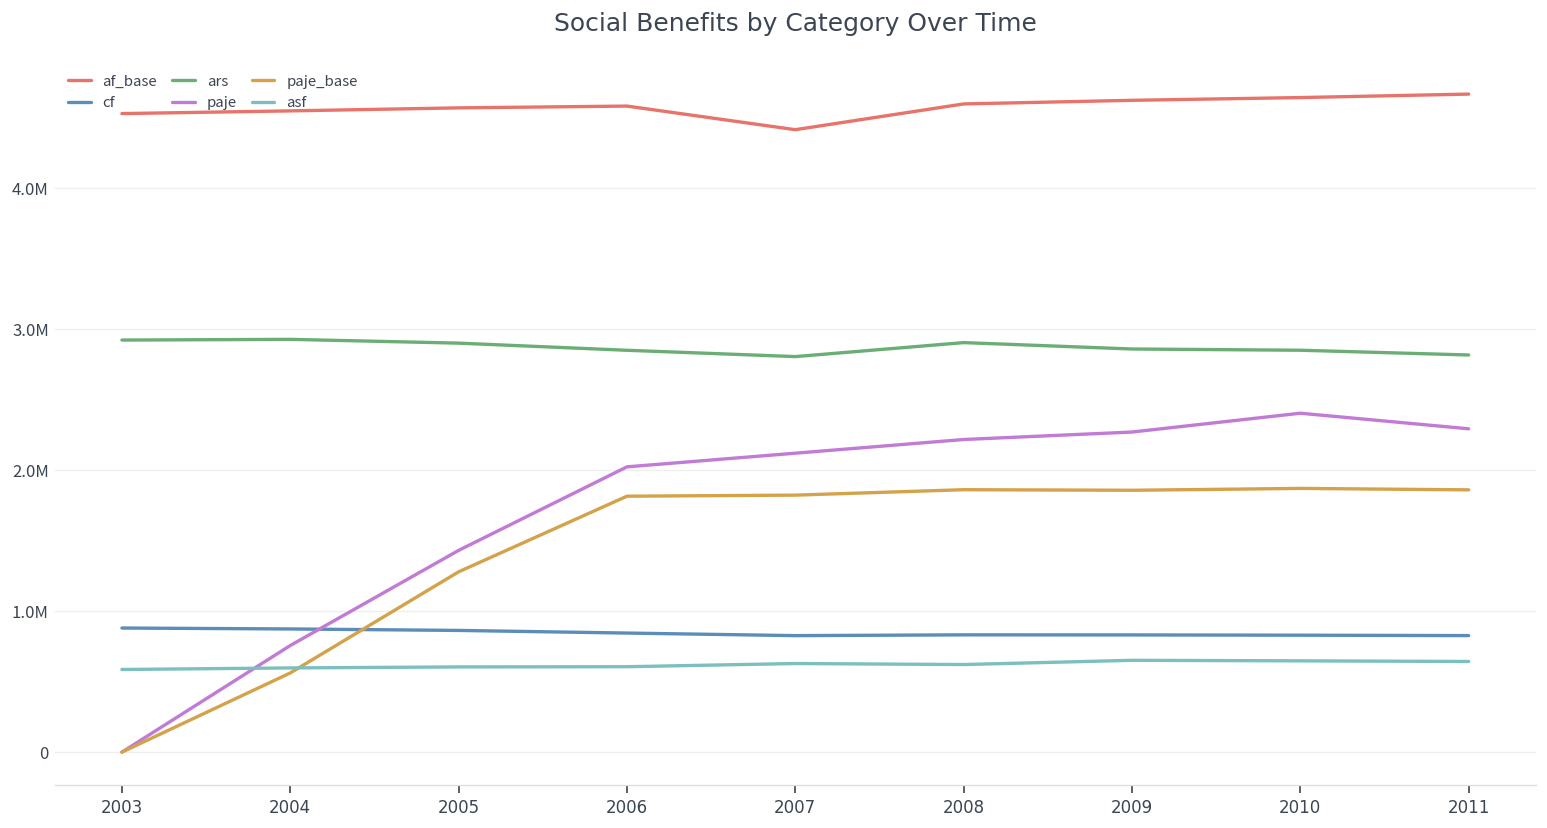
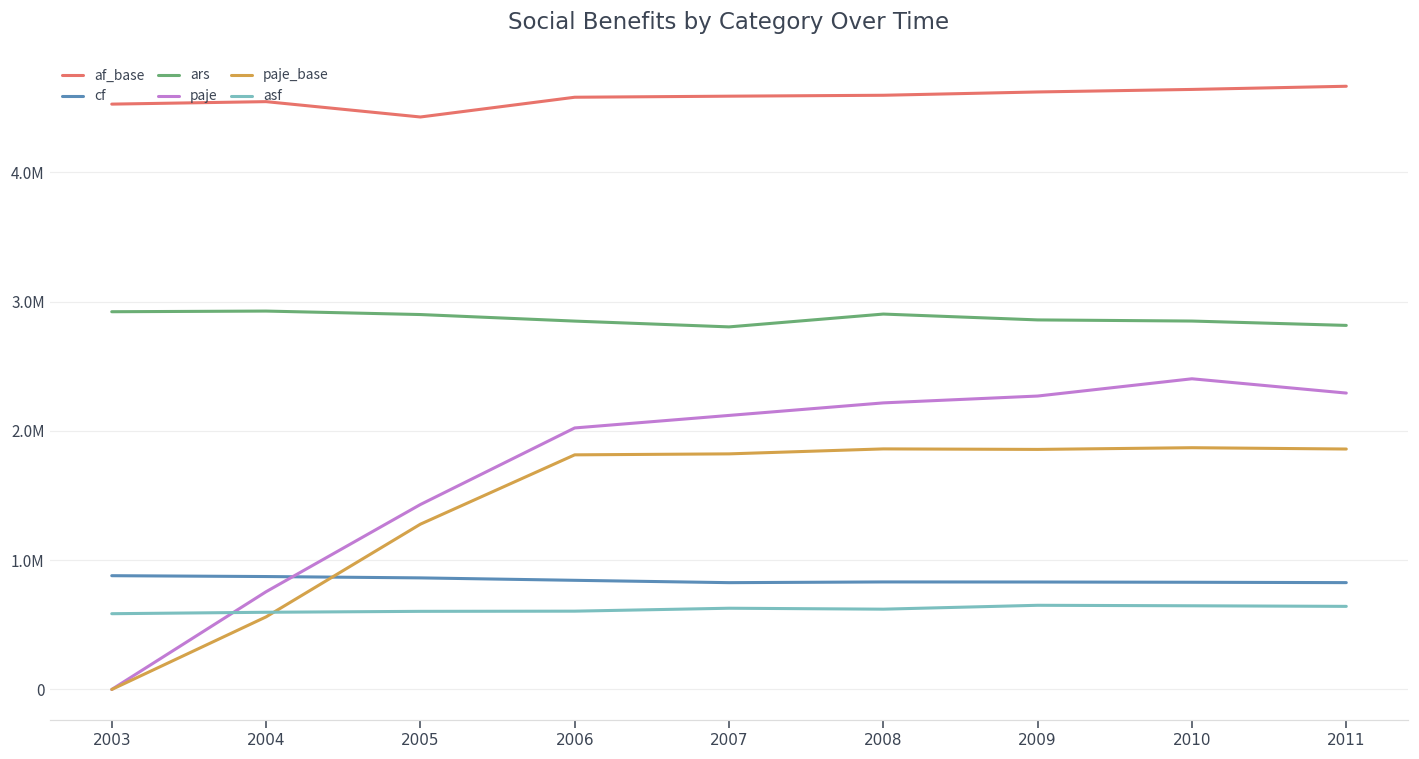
af_base, 2005: 4570000 -> 4430000
af_base, 2007: 4410000 -> 4590000
